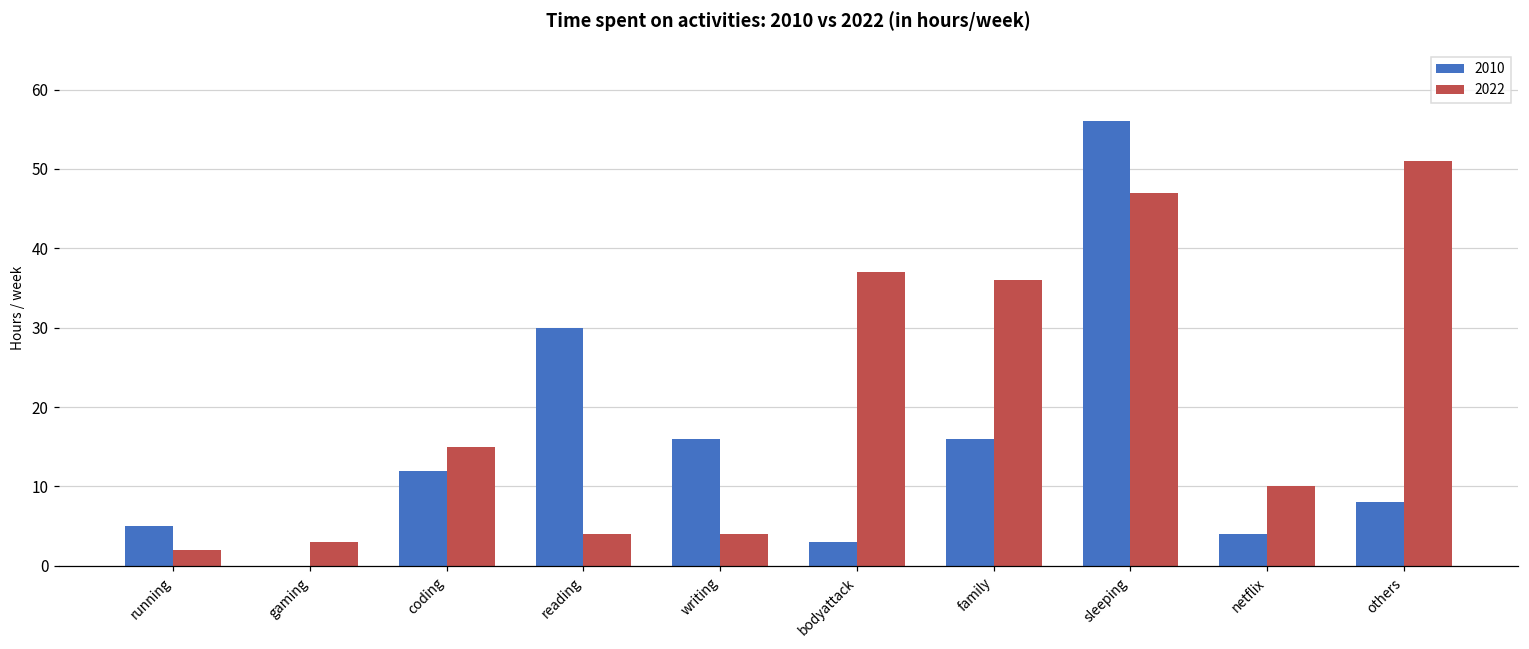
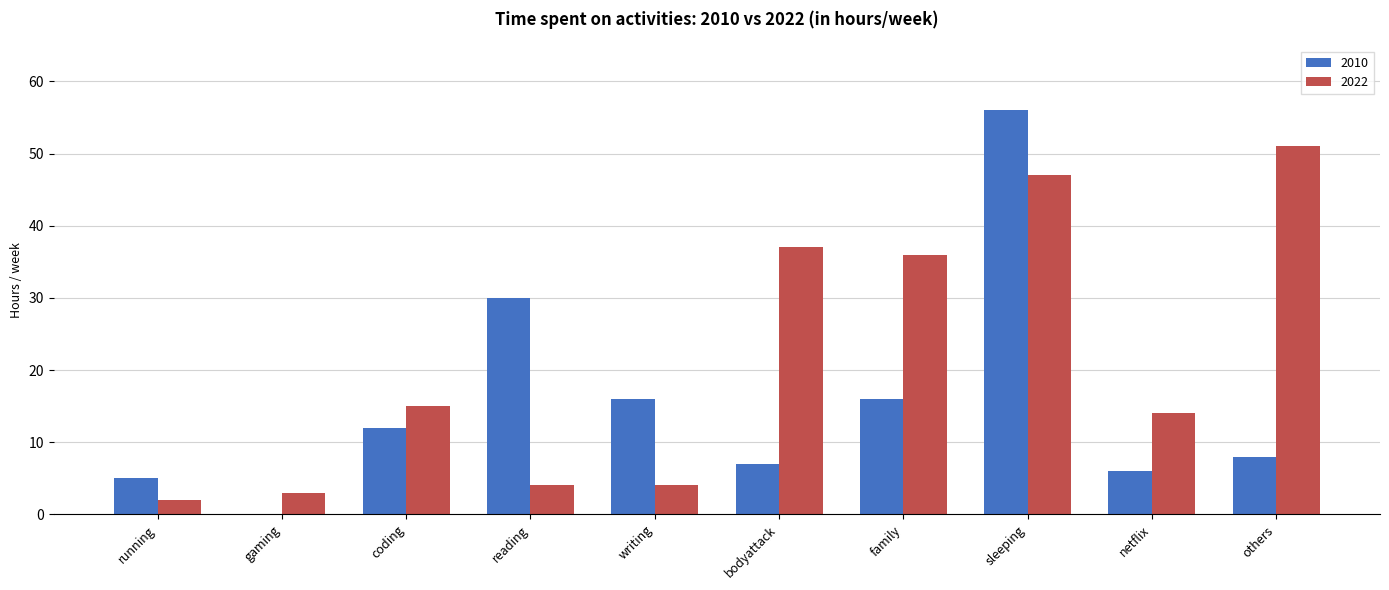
2010, bodyattack: 3 -> 7
2010, netflix: 4 -> 6
2022, netflix: 10 -> 14
